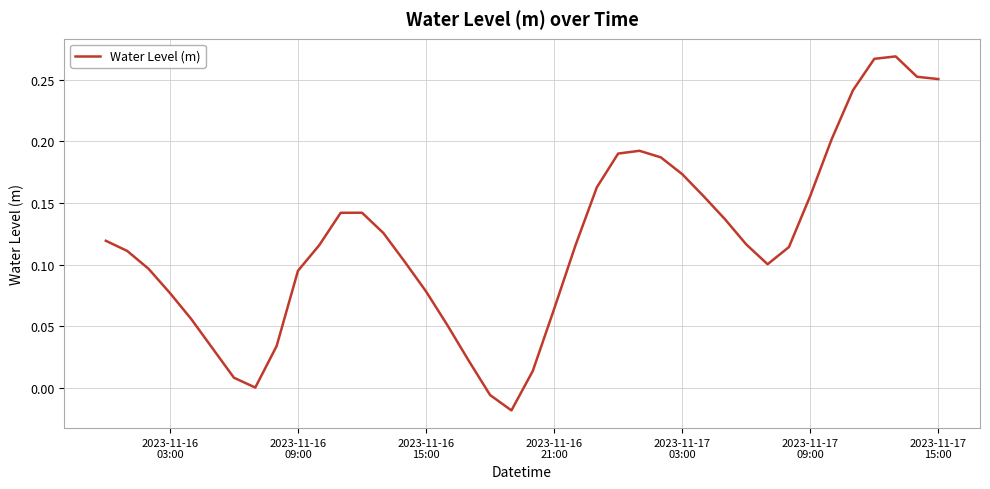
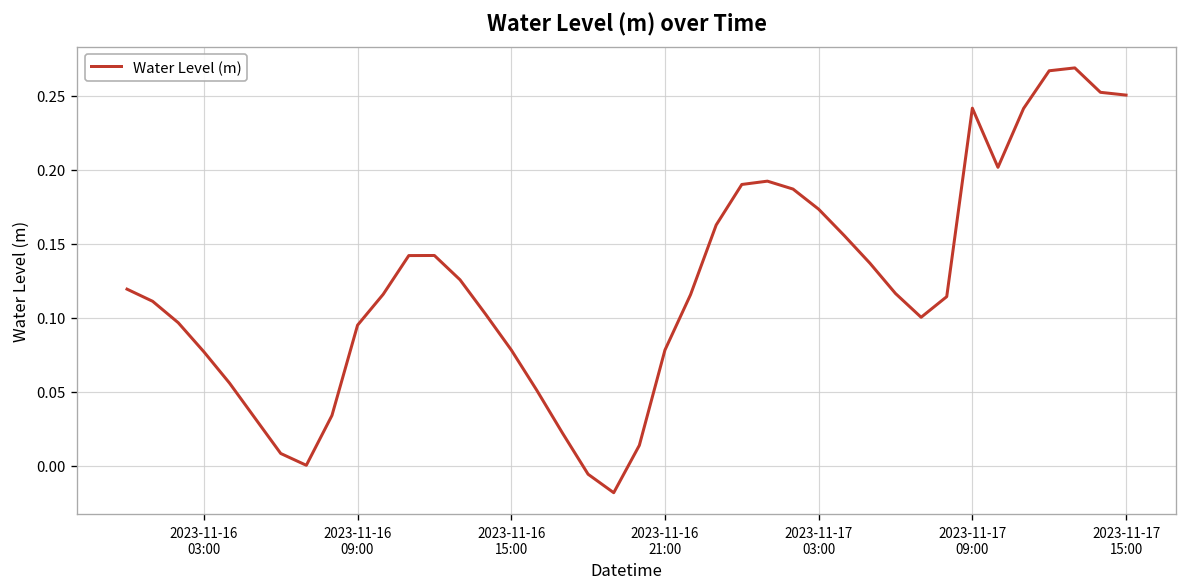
2023-11-16 21:00: 0.064 -> 0.078
2023-11-17 09:00: 0.156 -> 0.242
